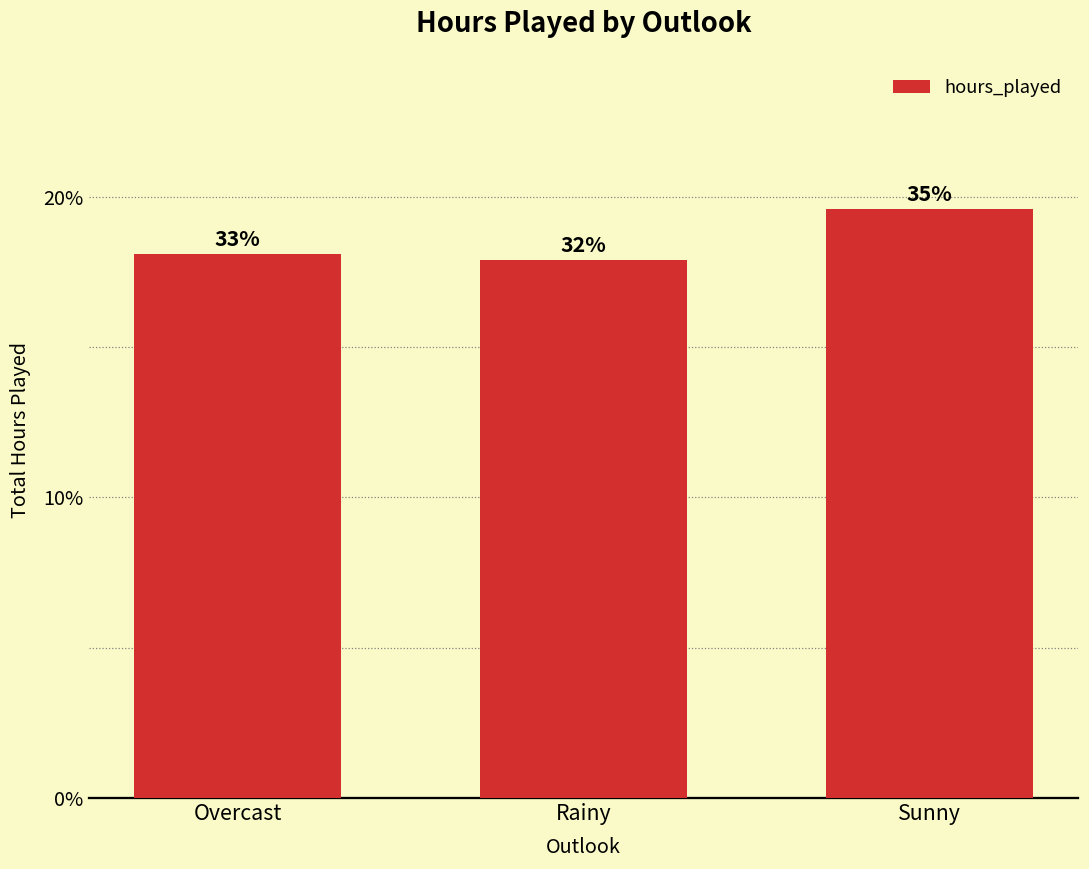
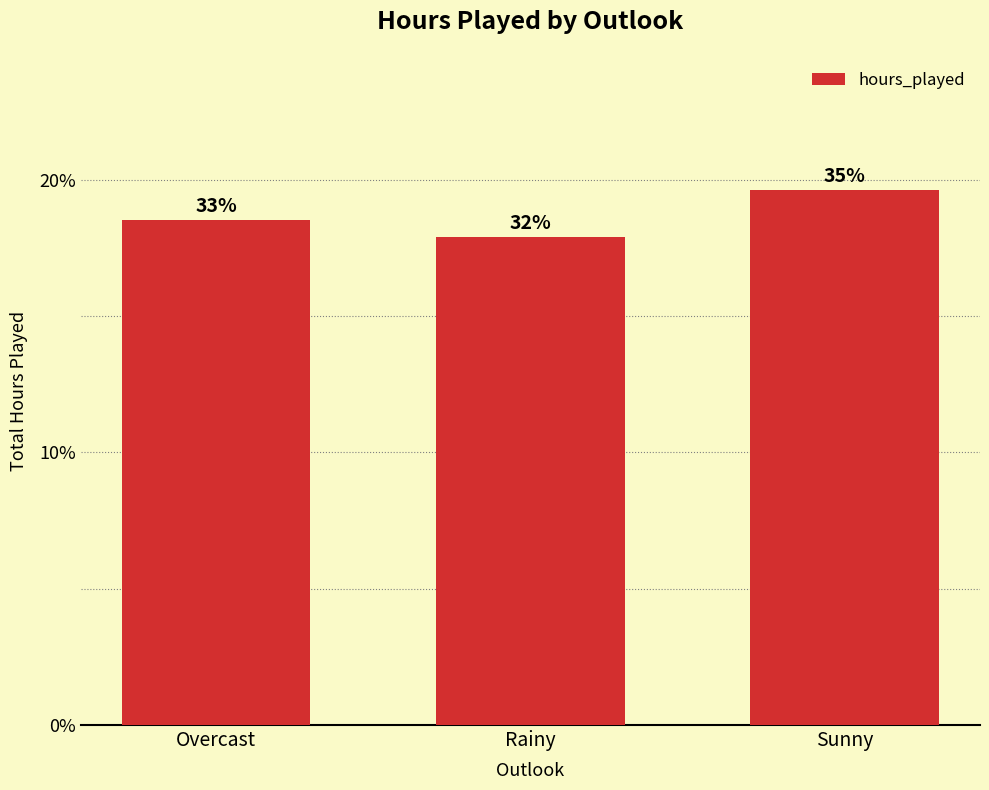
Overcast: 18.1% -> 18.5%
